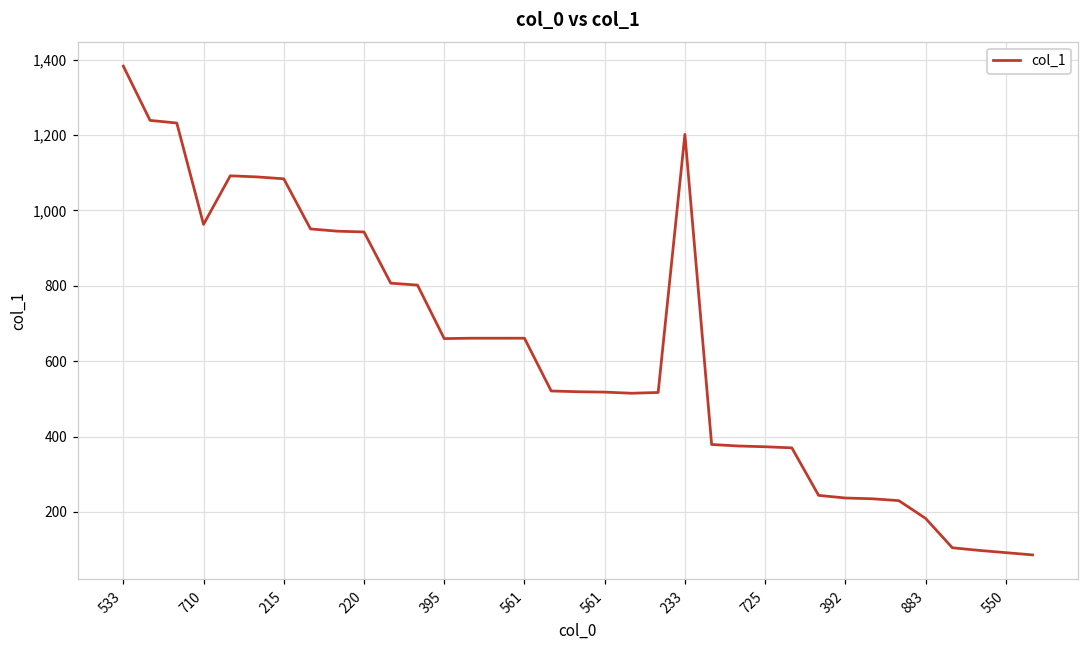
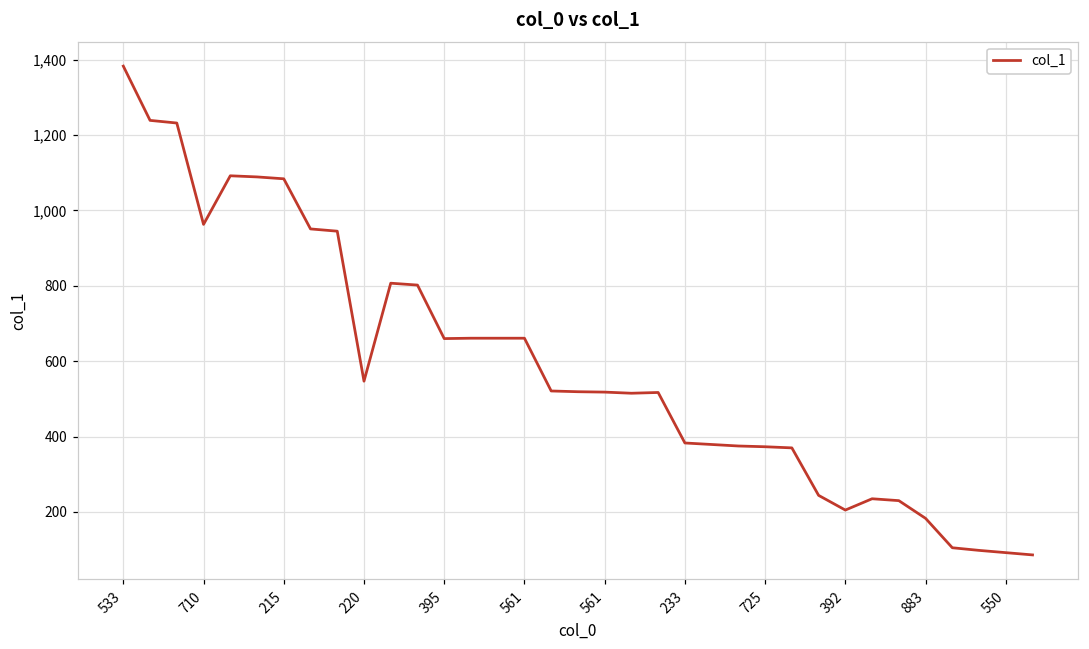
220: 940 -> 550
233: 1,200 -> 380
392: 240 -> 210
